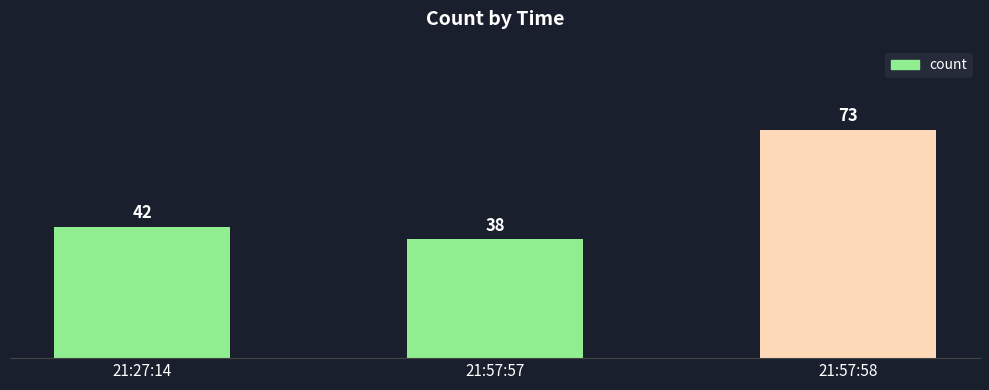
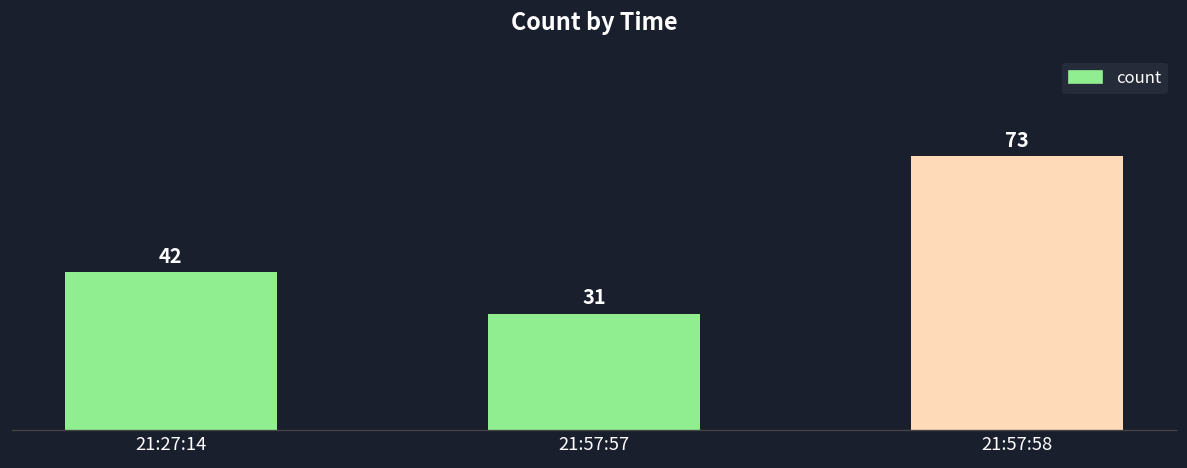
21:57:57: 38 -> 31
